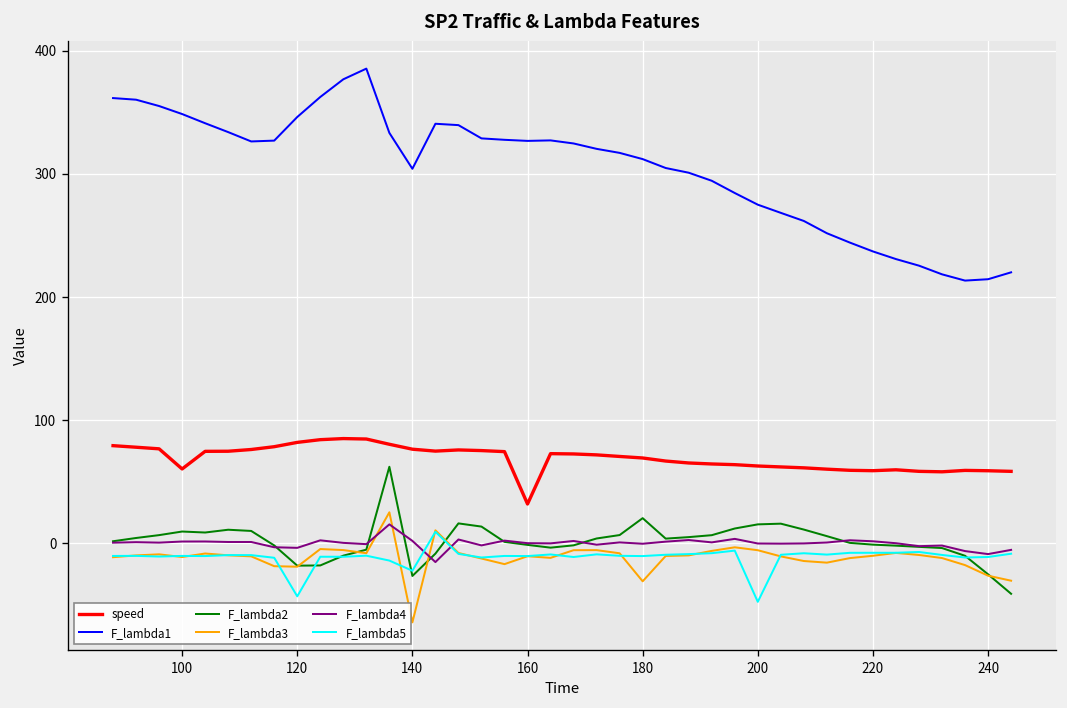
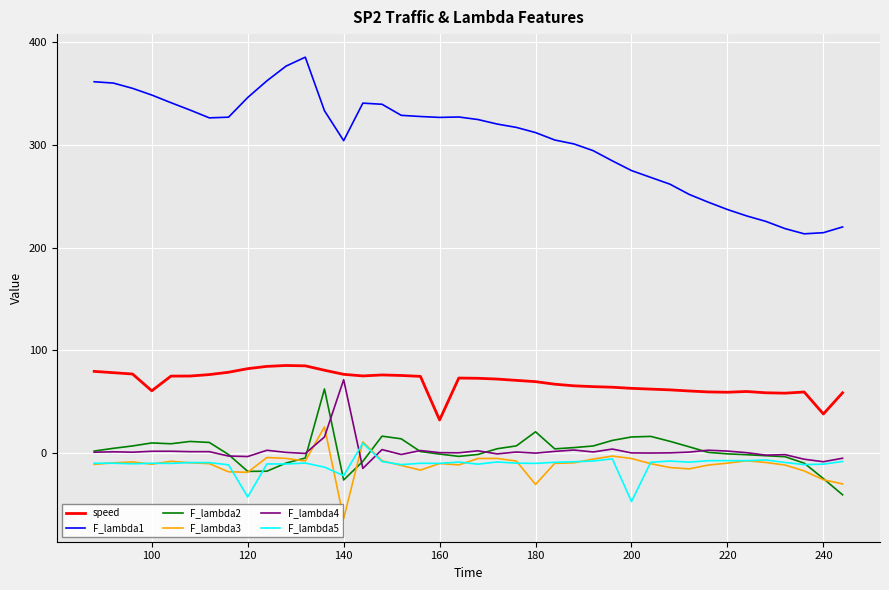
F_lambda4, 140: 2 -> 71
speed, 240: 59 -> 38
